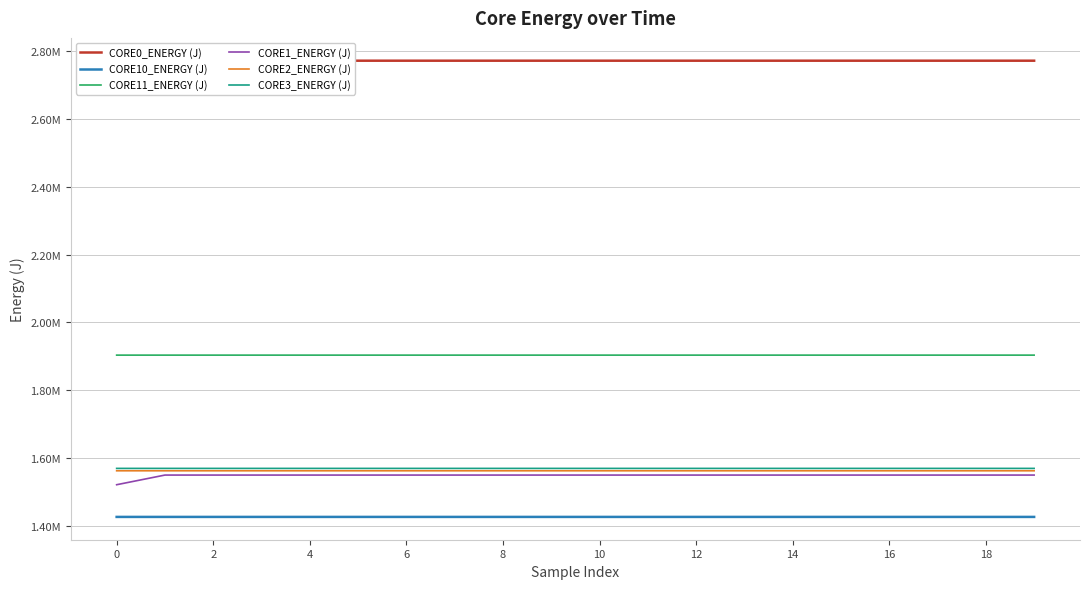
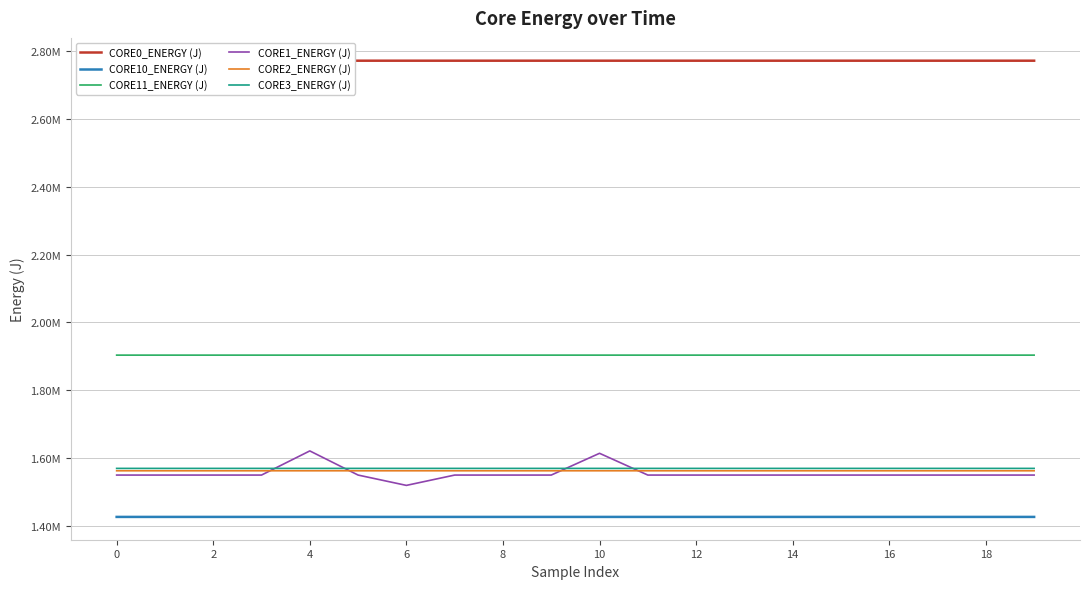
CORE1_ENERGY (J), 0: 1520000 -> 1550000
CORE1_ENERGY (J), 4: 1550000 -> 1620000
CORE1_ENERGY (J), 6: 1550000 -> 1520000
CORE1_ENERGY (J), 10: 1550000 -> 1610000
